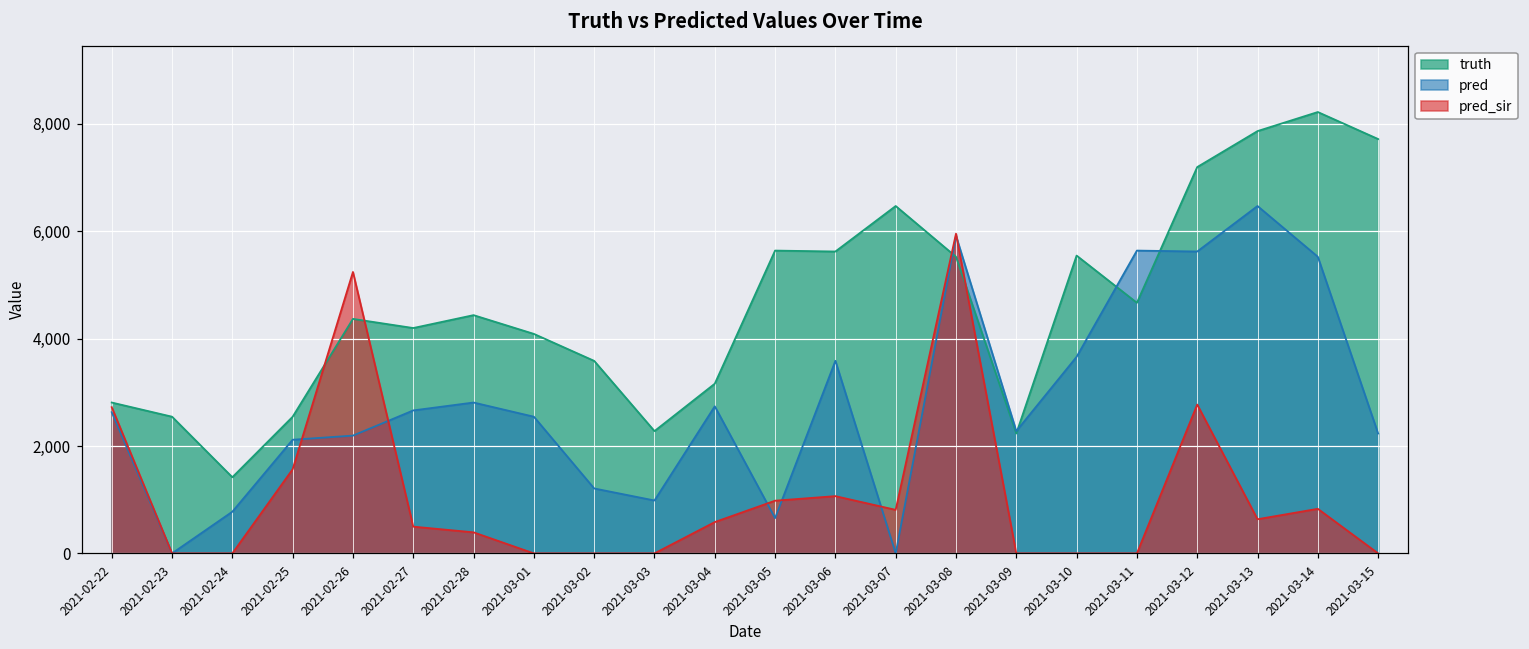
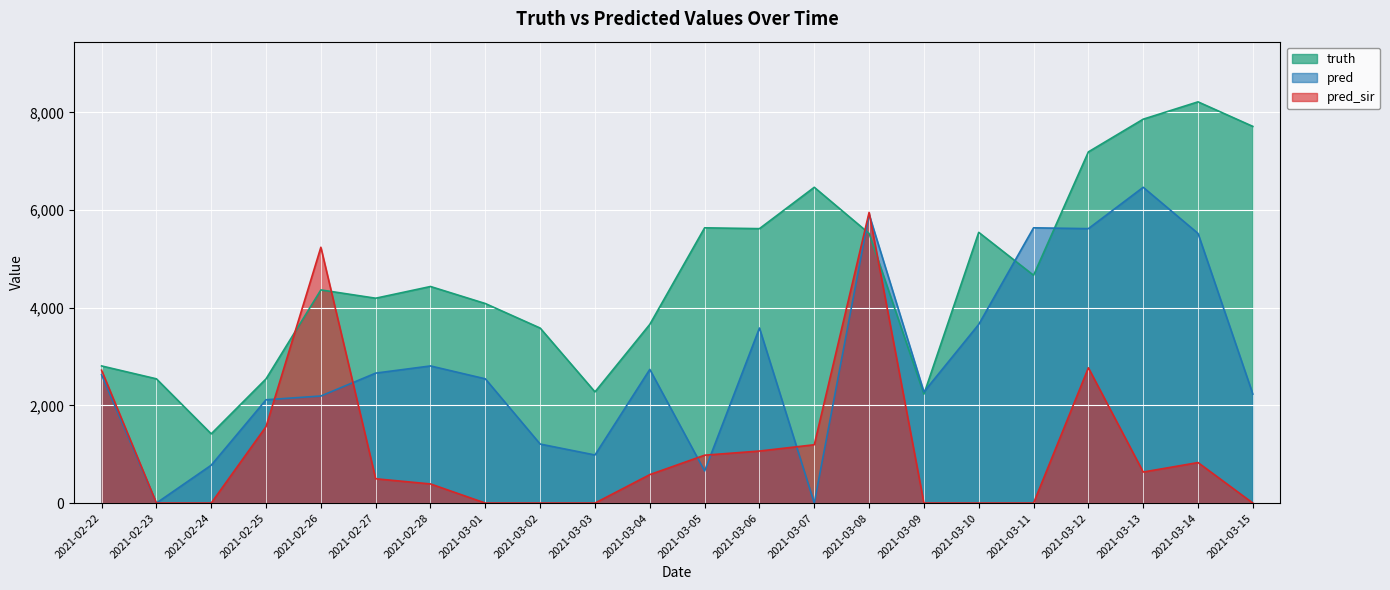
truth, 2021-03-04: 3,200 -> 3,700
pred_sir, 2021-03-07: 800 -> 1,200
